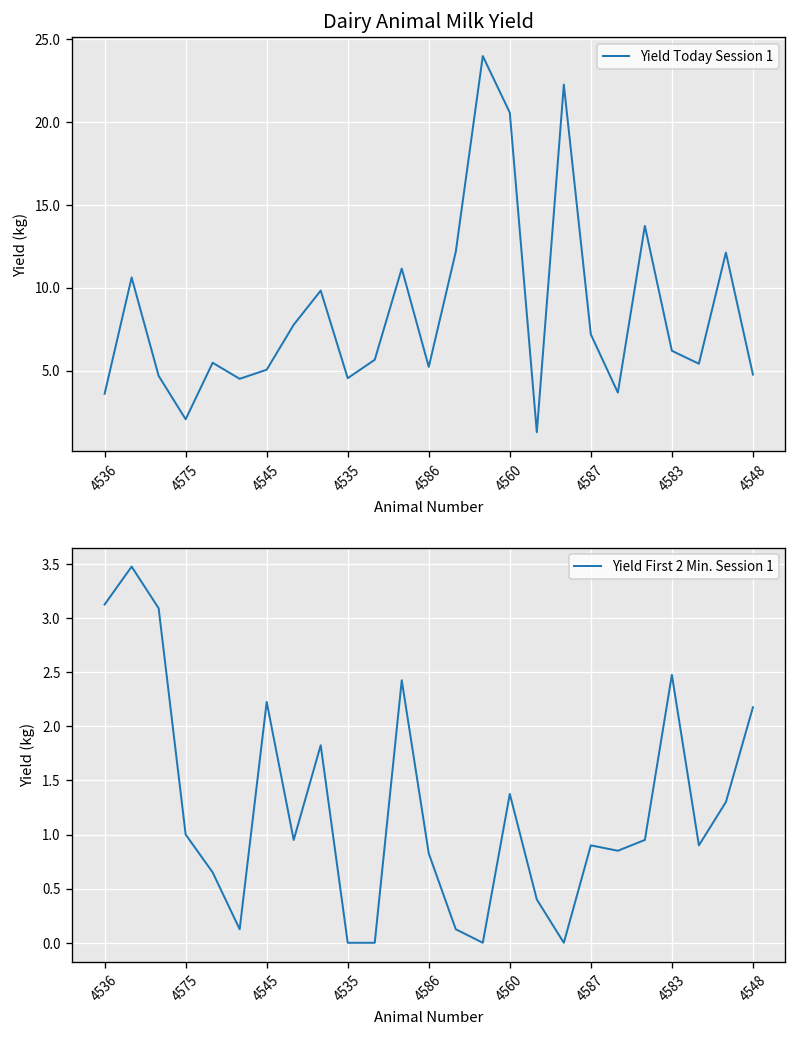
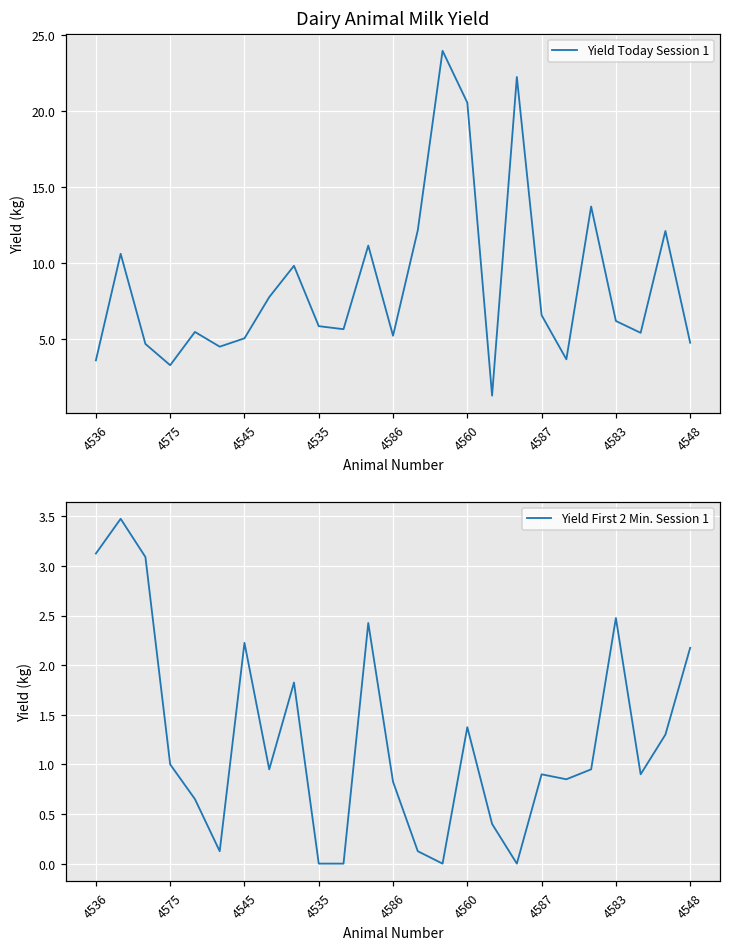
Dairy Animal Milk Yield, 4575: 2.1 -> 3.3
Dairy Animal Milk Yield, 4535: 4.5 -> 5.9
Dairy Animal Milk Yield, 4587: 7.2 -> 6.6
